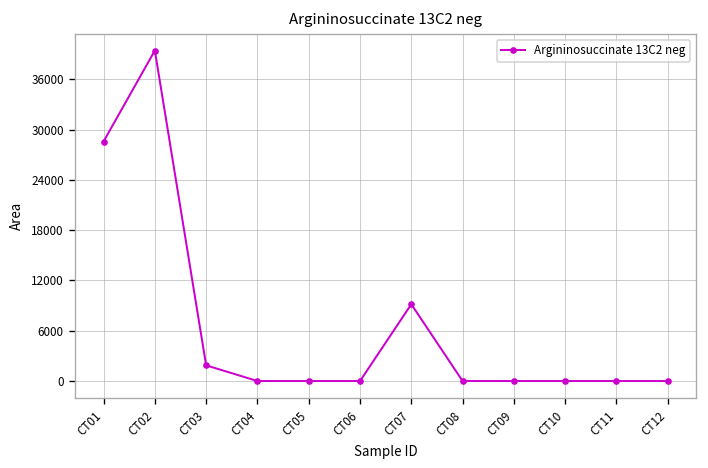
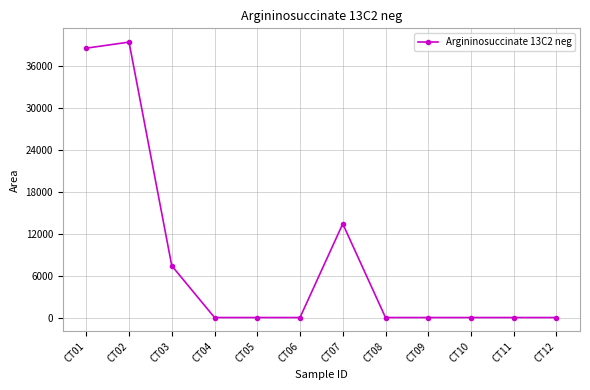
CT01: 29000 -> 39000
CT03: 2000 -> 7000
CT07: 9000 -> 13000
